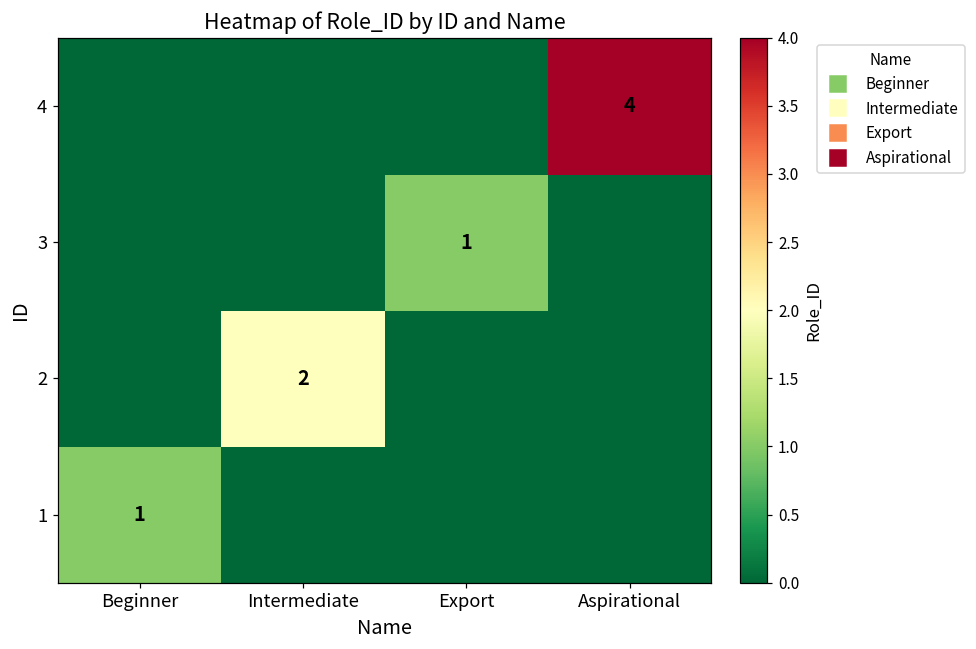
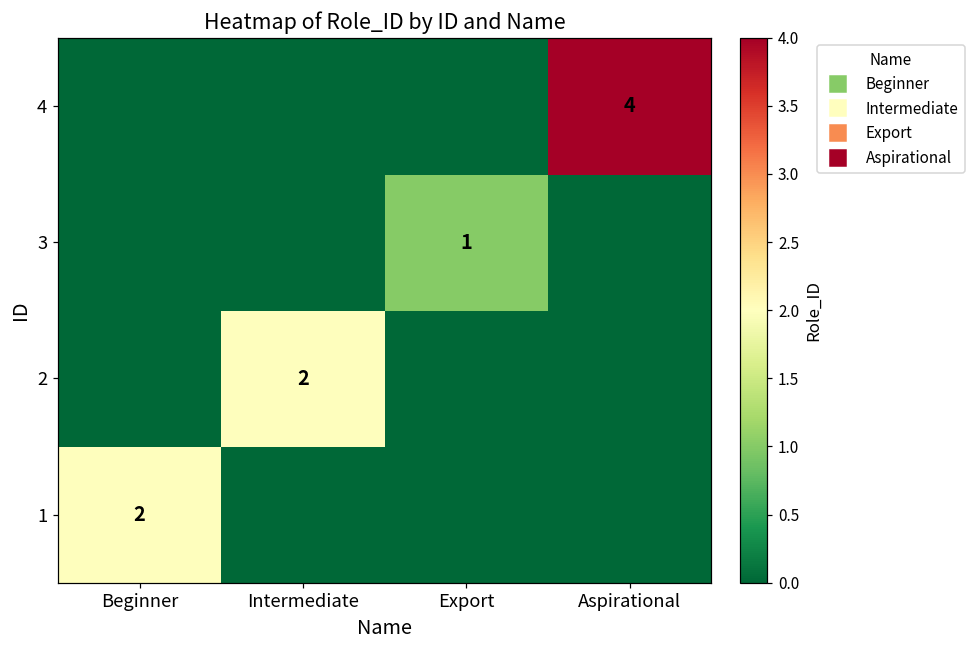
1, Beginner: 1 -> 2
